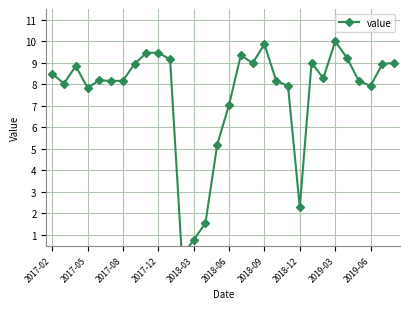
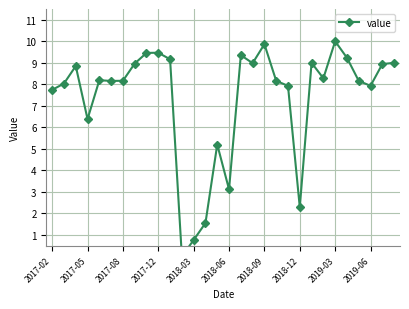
2017-02: 8.5 -> 7.7
2017-05: 7.8 -> 6.4
2018-06: 7.0 -> 3.1
